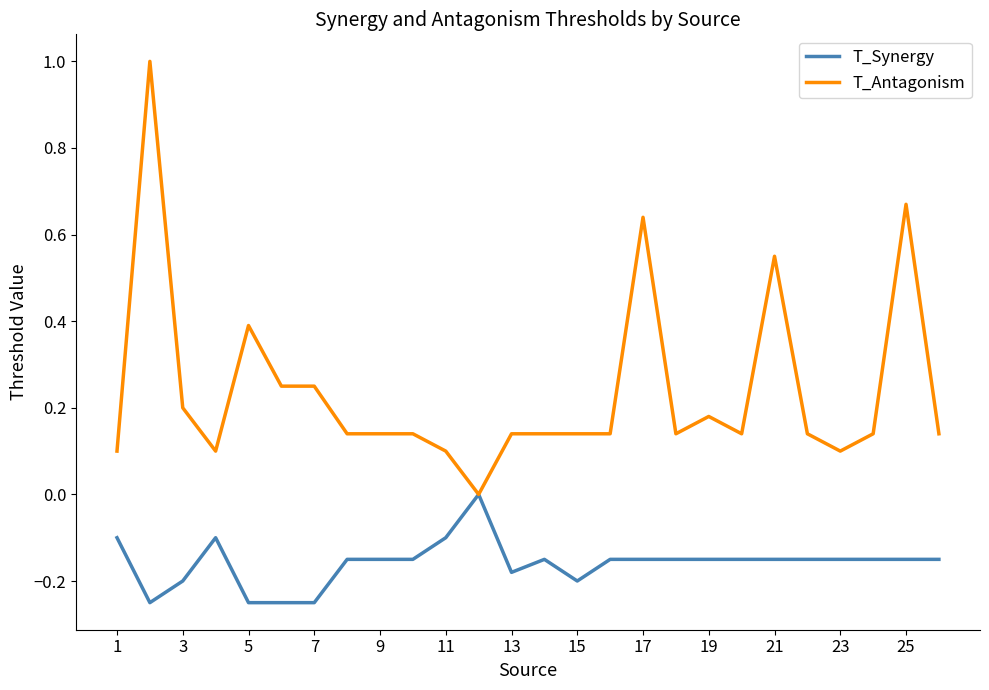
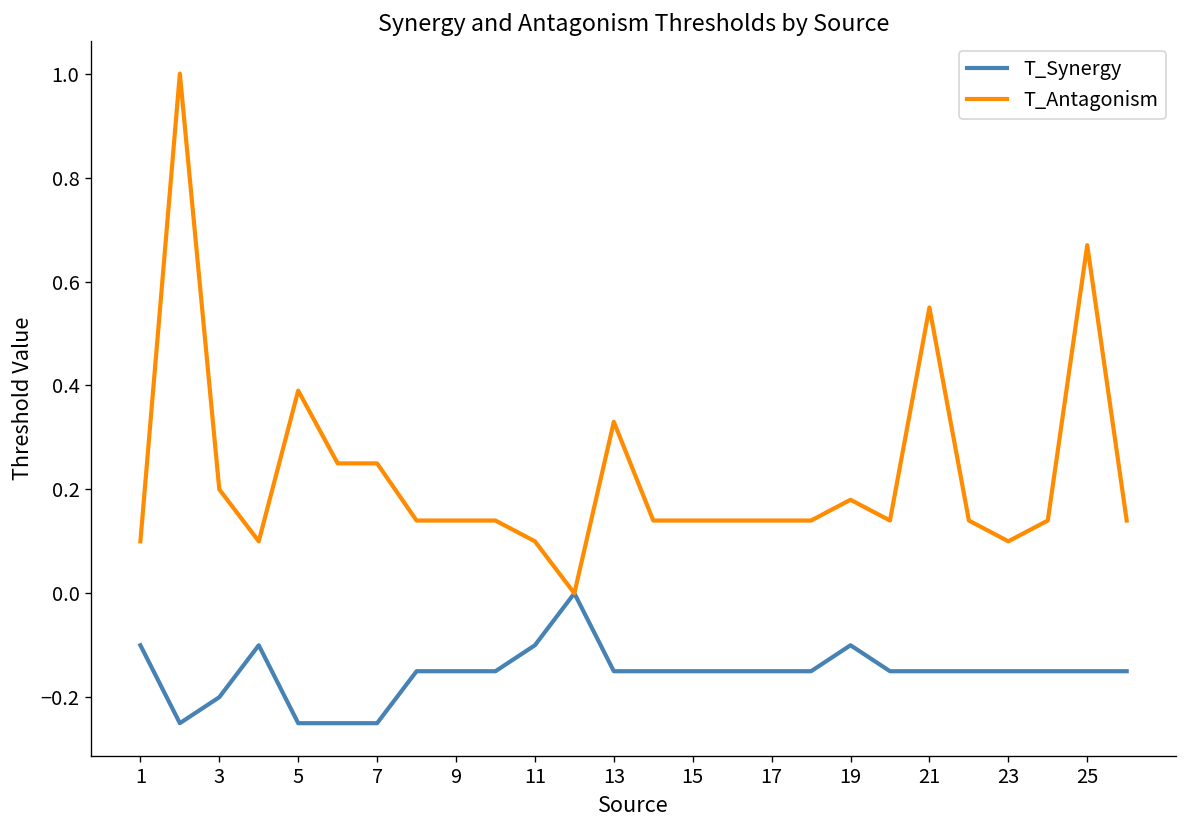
T_Synergy, 13: -0.18 -> -0.15
T_Antagonism, 13: 0.14 -> 0.33
T_Synergy, 15: -0.20 -> -0.15
T_Antagonism, 17: 0.64 -> 0.14
T_Synergy, 19: -0.15 -> -0.10
